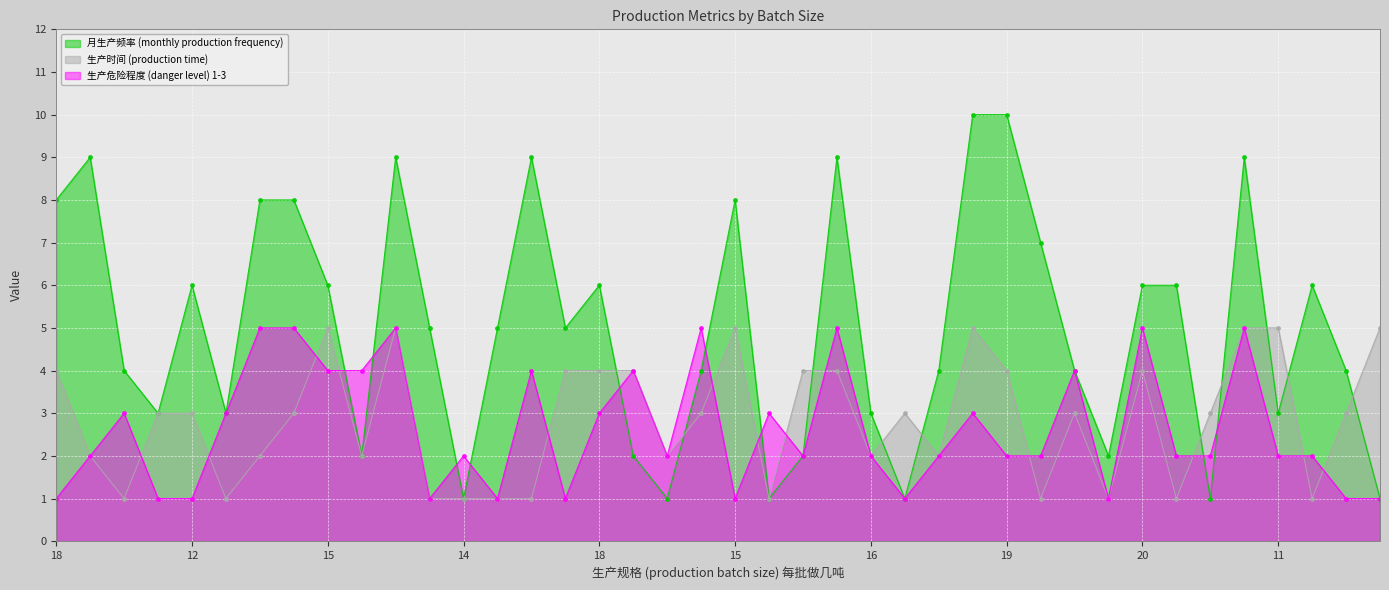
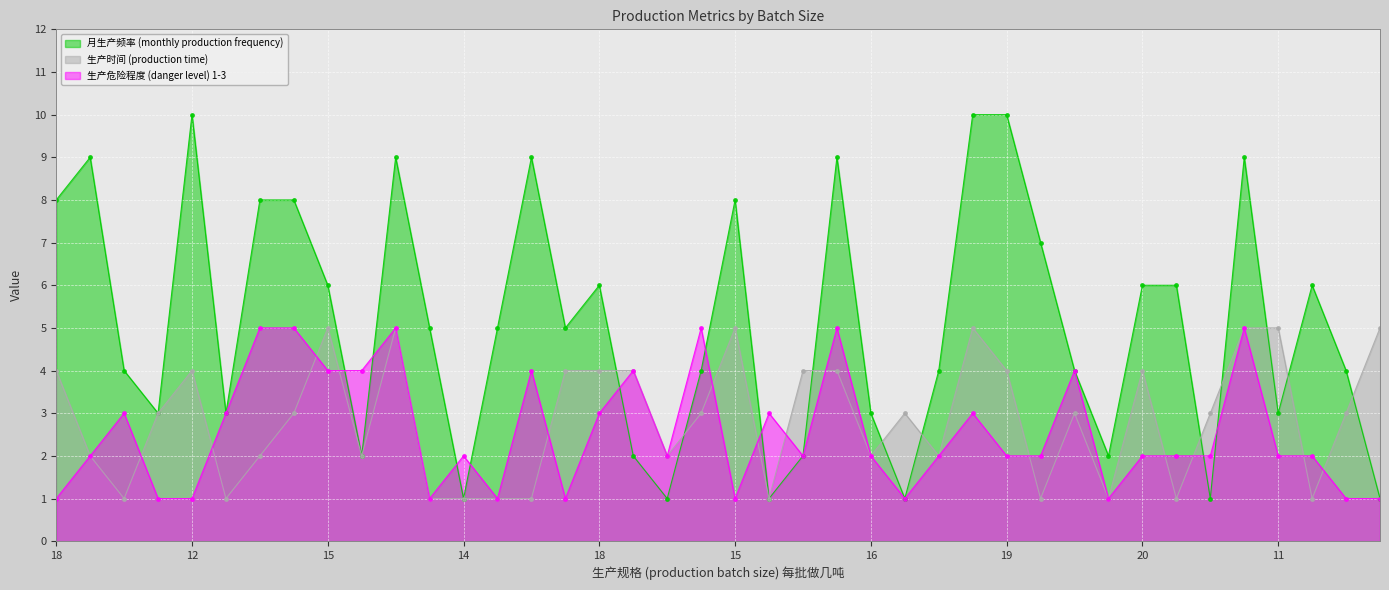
月生产频率 (monthly production frequency), 12: 6 -> 10
生产时间 (production time), 12: 3 -> 4
生产危险程度 (danger level) 1-3, 20: 5 -> 2
